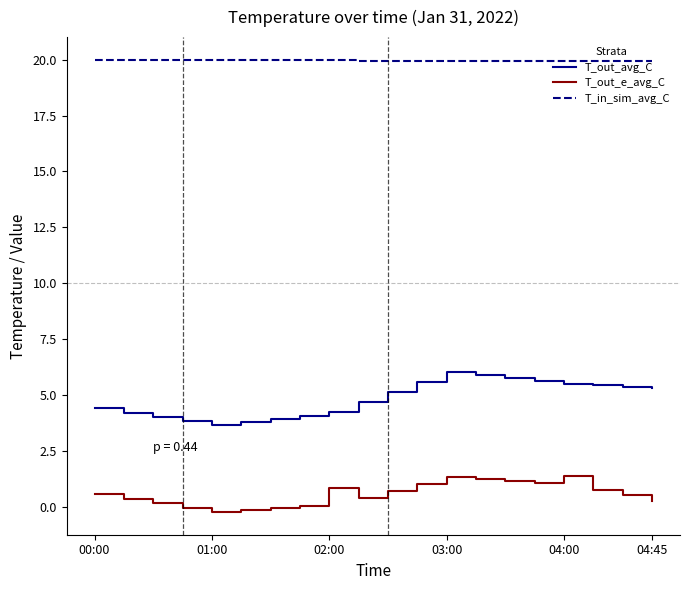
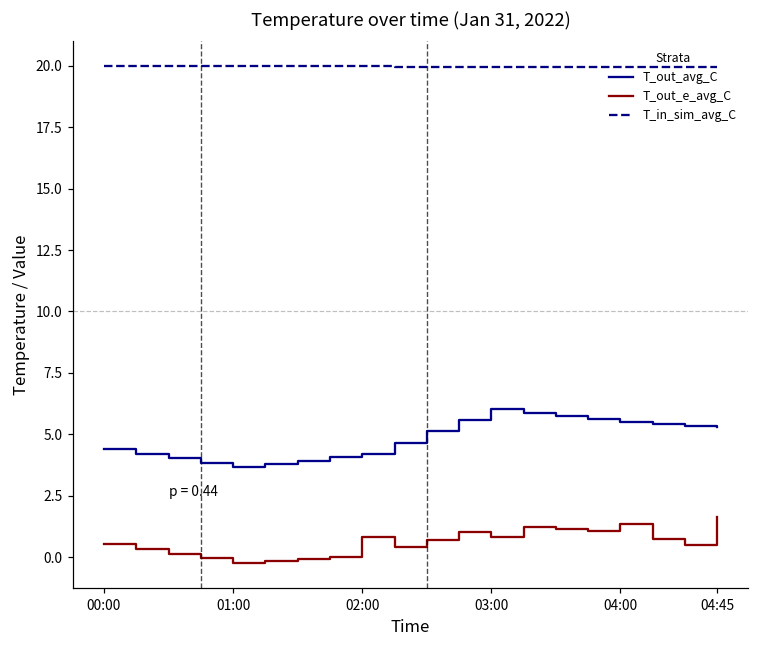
T_out_e_avg_C, 03:00: 1.3 -> 0.8
T_out_e_avg_C, 04:45: 0.3 -> 1.6
